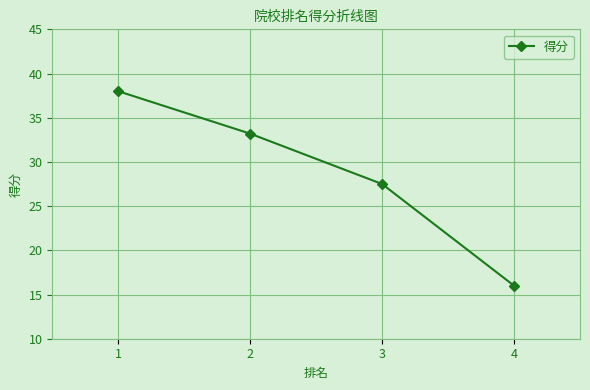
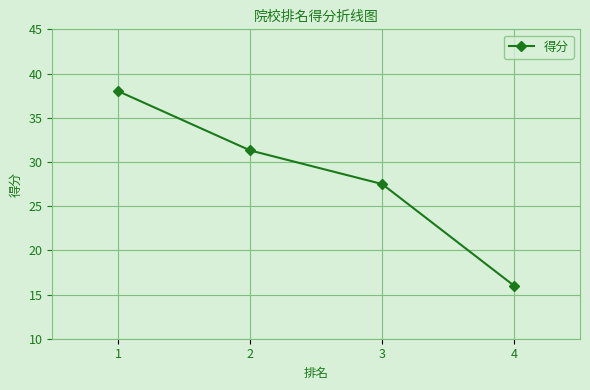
2: 33 -> 31
